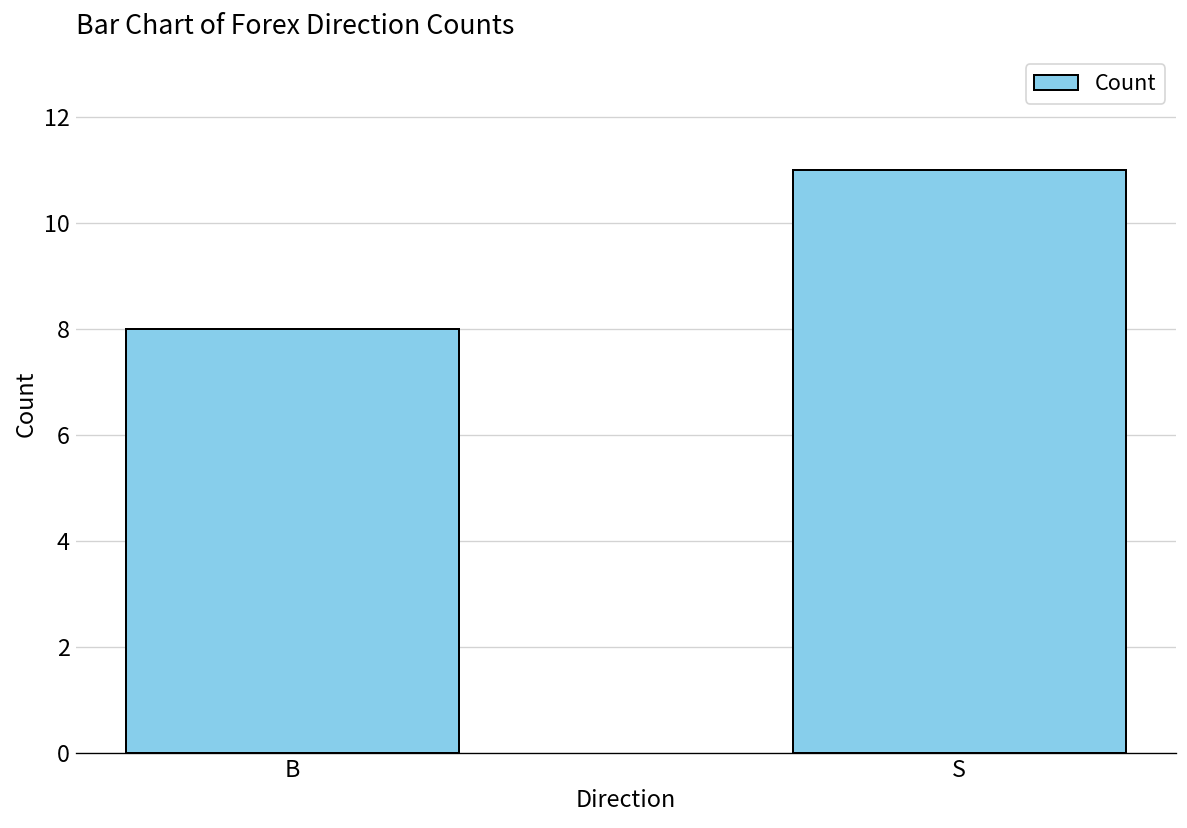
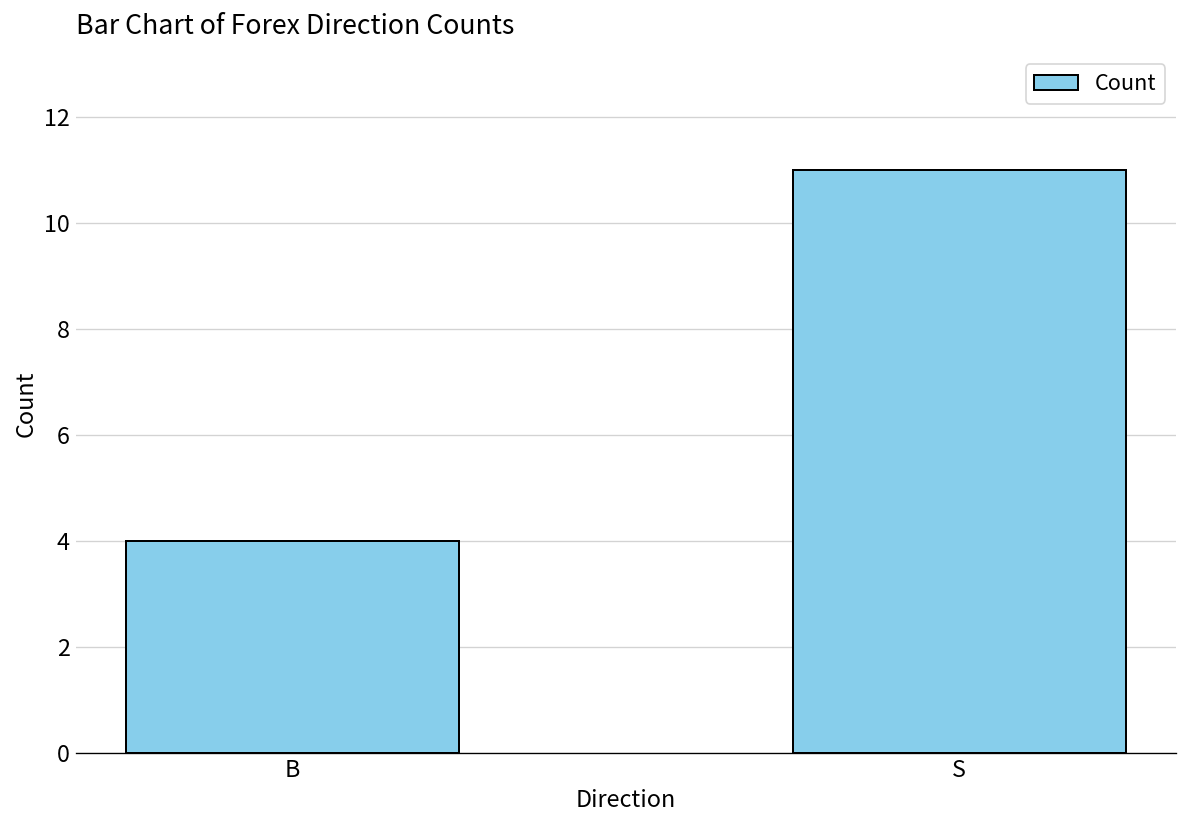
B: 8 -> 4
